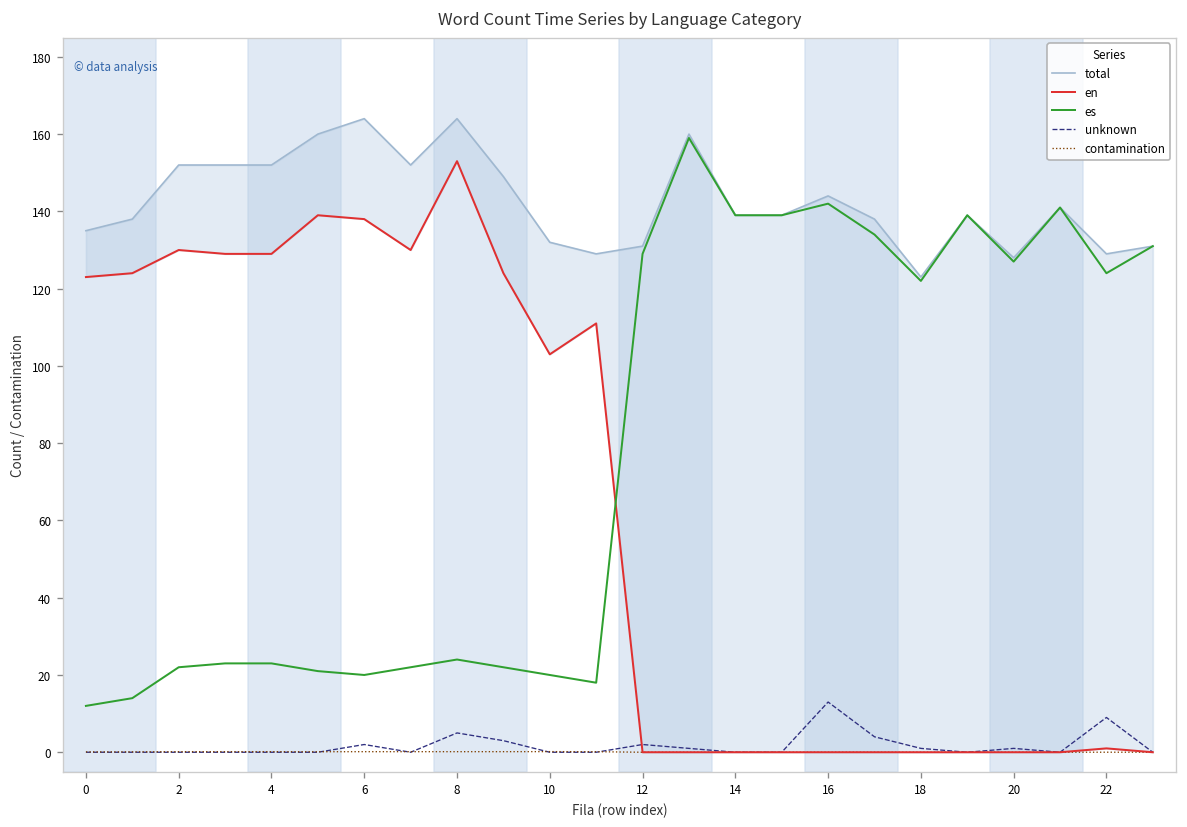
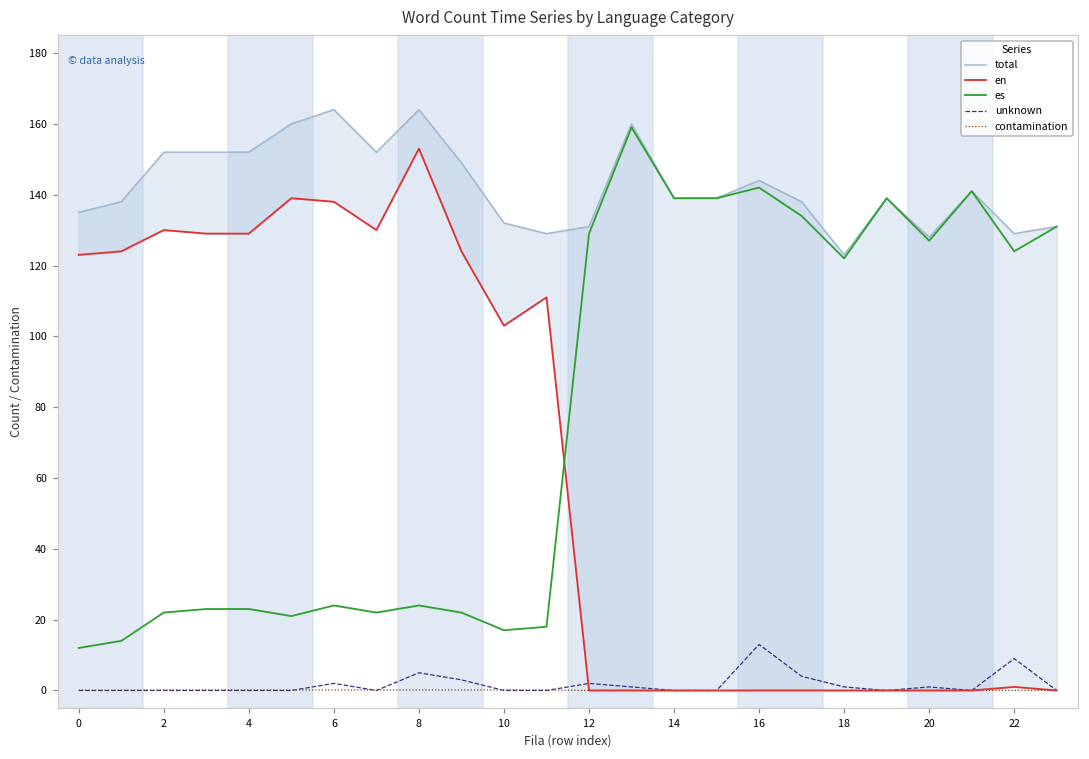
es, 6: 20 -> 24
es, 10: 20 -> 17
